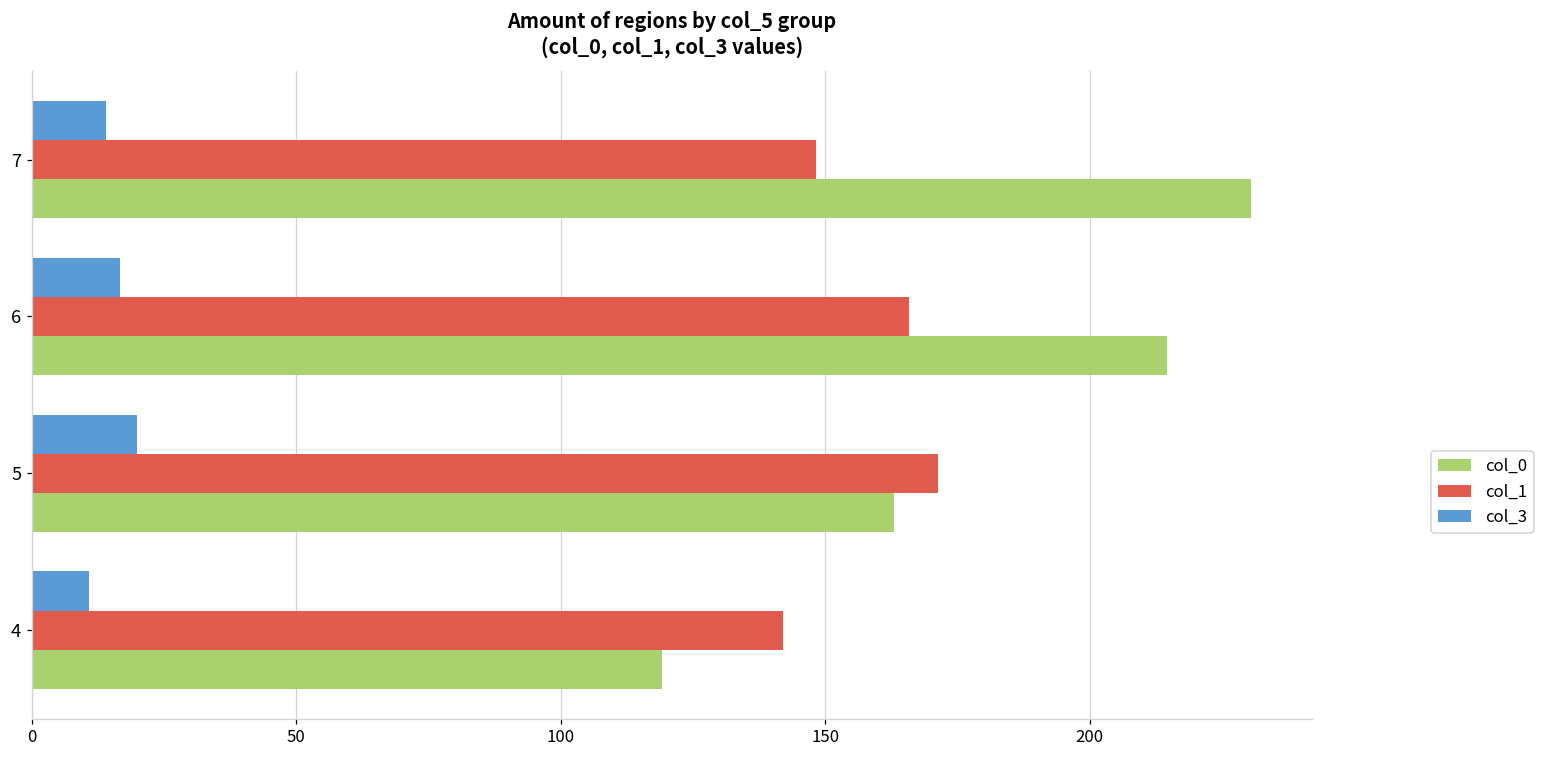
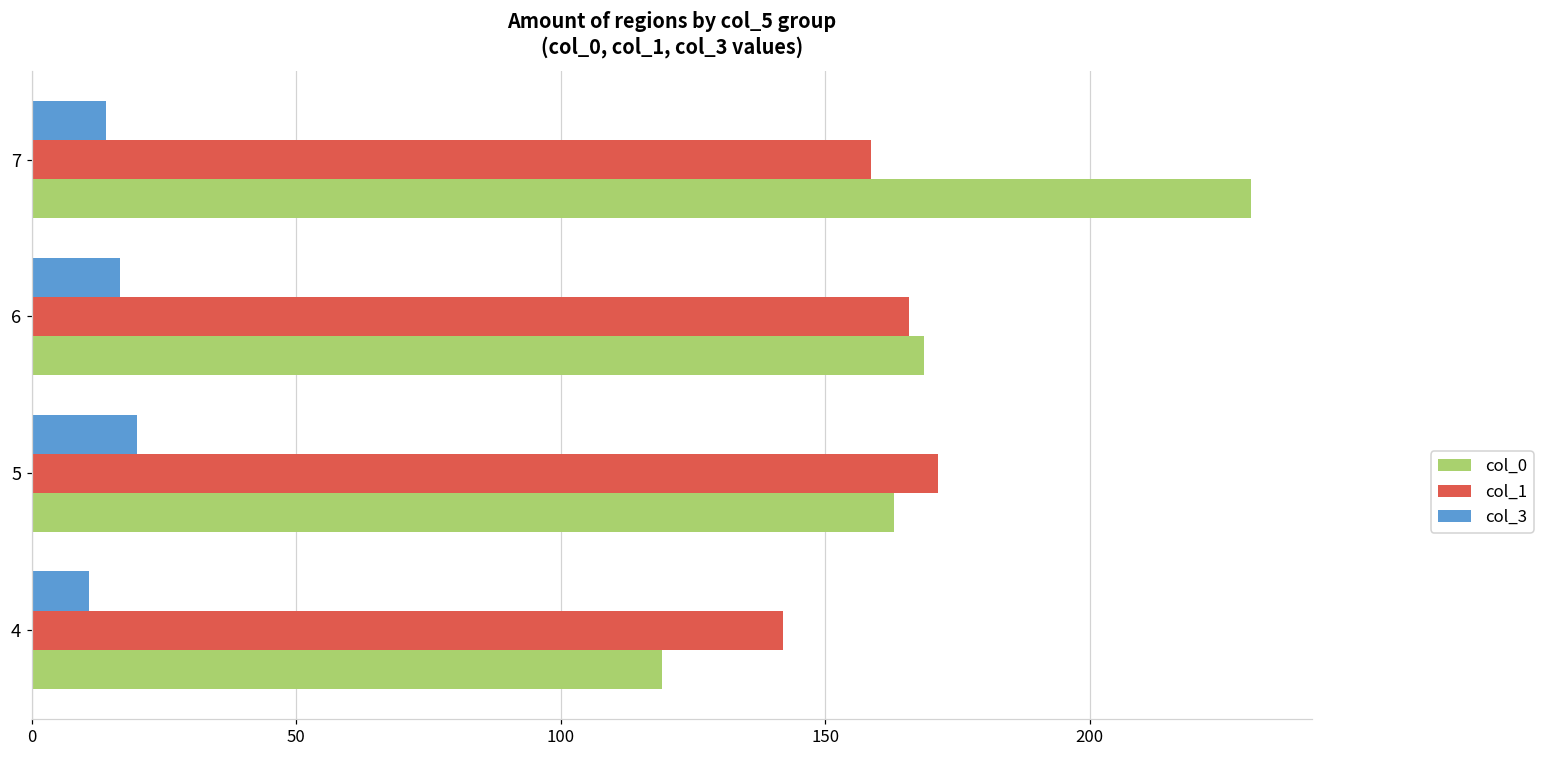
col_1, 7: 148 -> 159
col_0, 6: 215 -> 169
